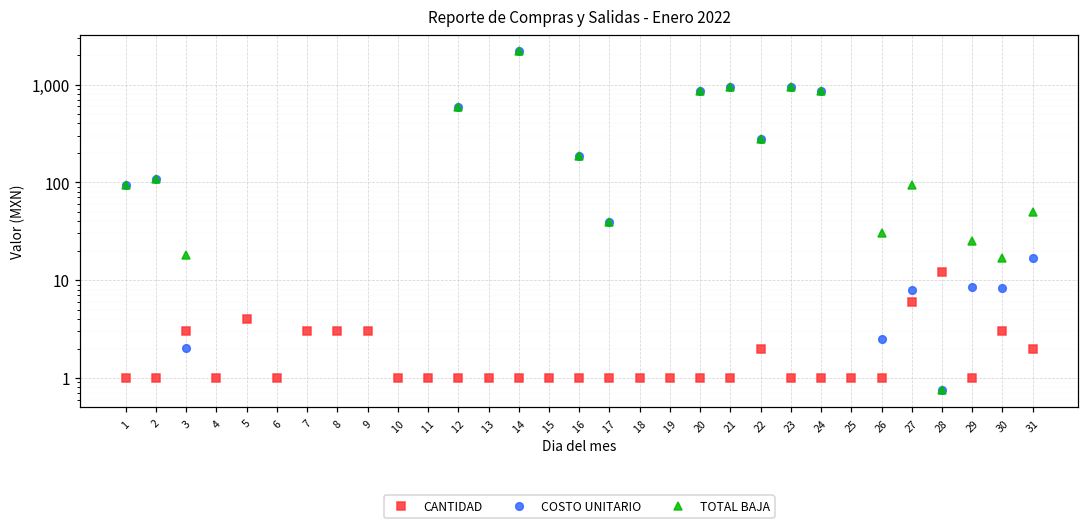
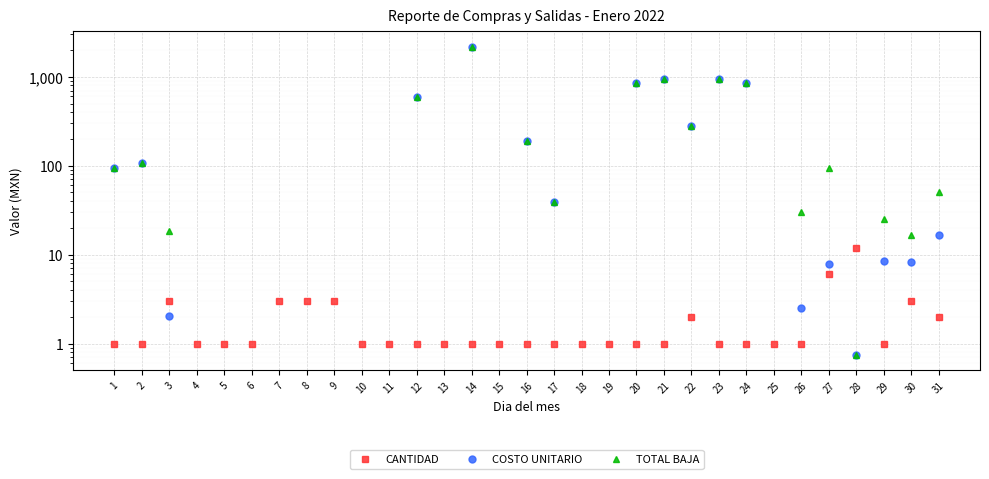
CANTIDAD, 5: 4 -> 1
